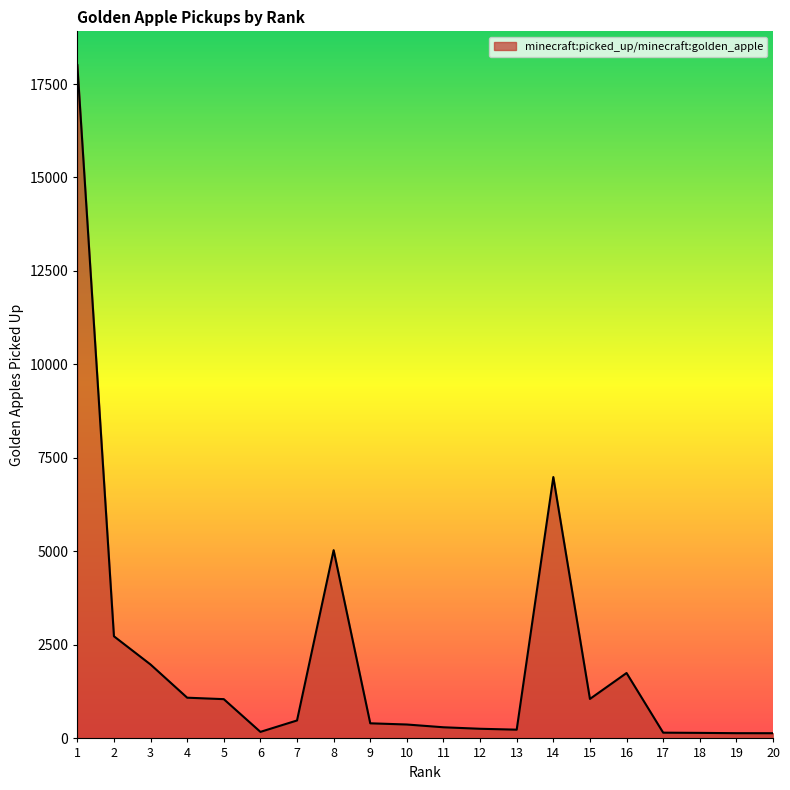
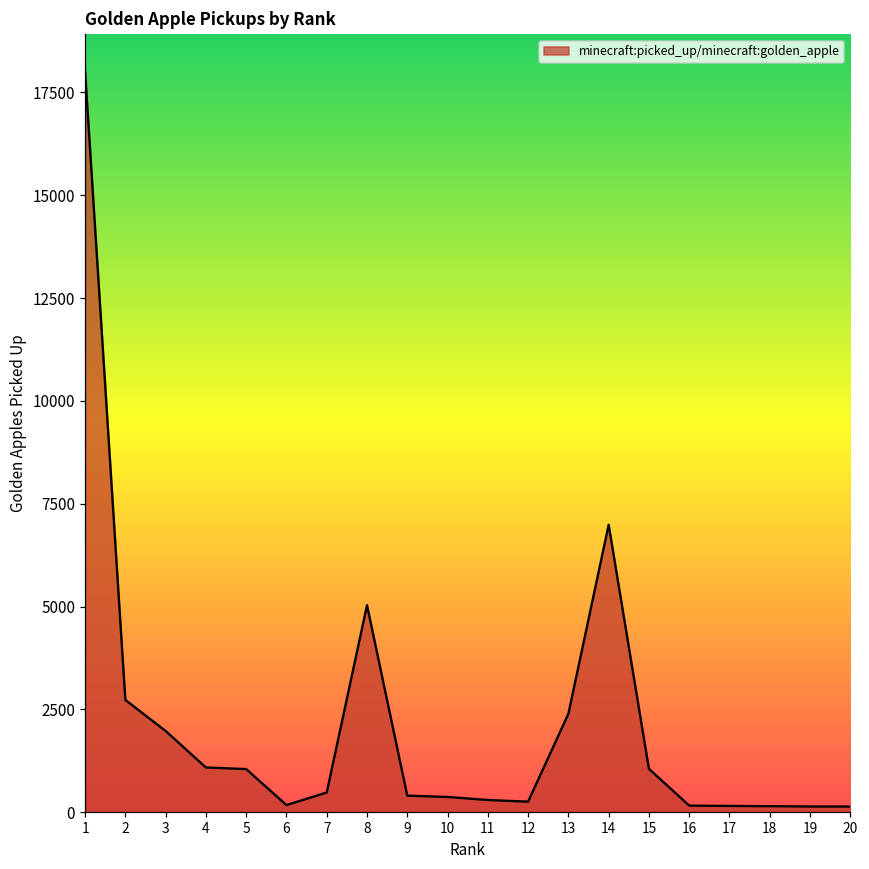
13: 200 -> 2400
16: 1700 -> 200
